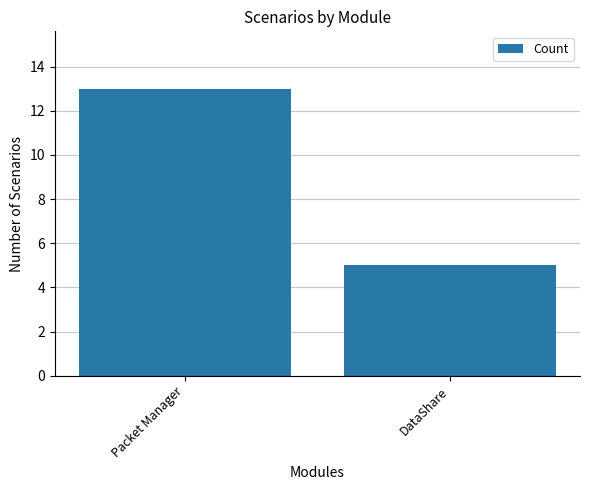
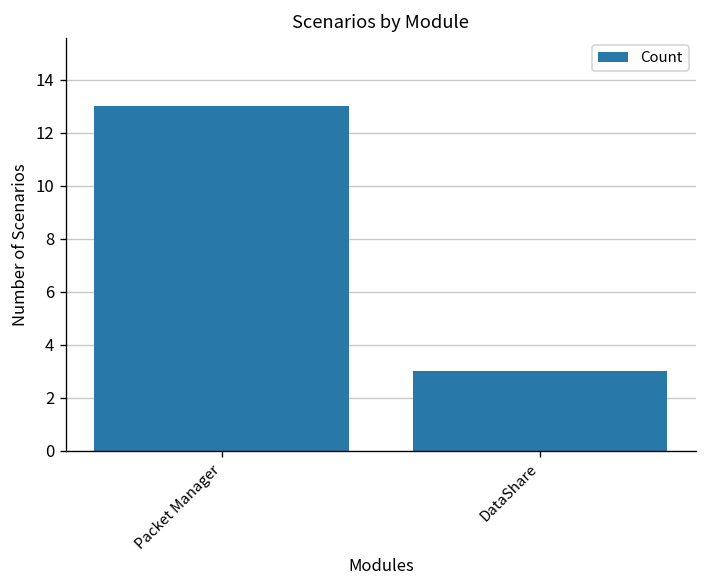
DataShare: 5 -> 3
